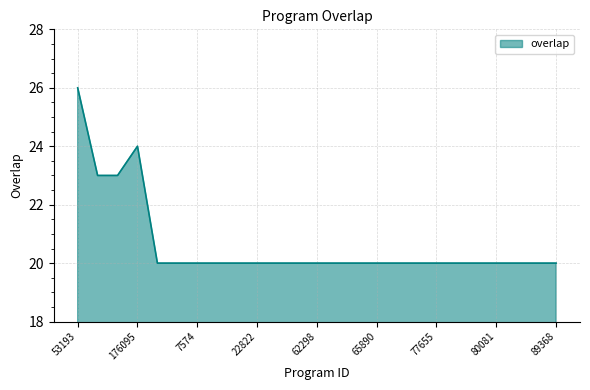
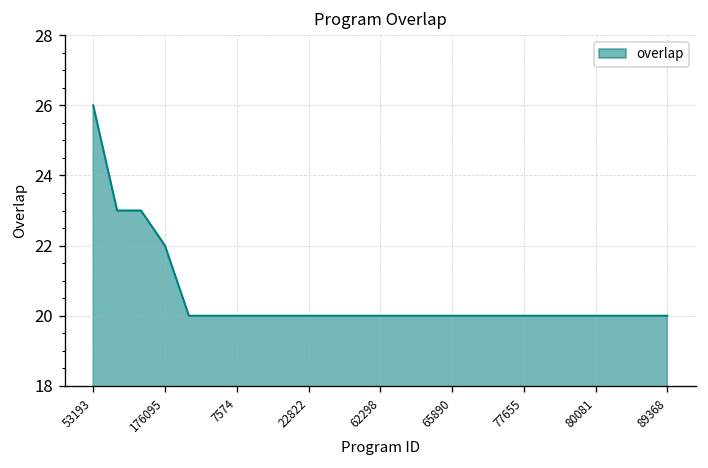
176095: 24 -> 22
